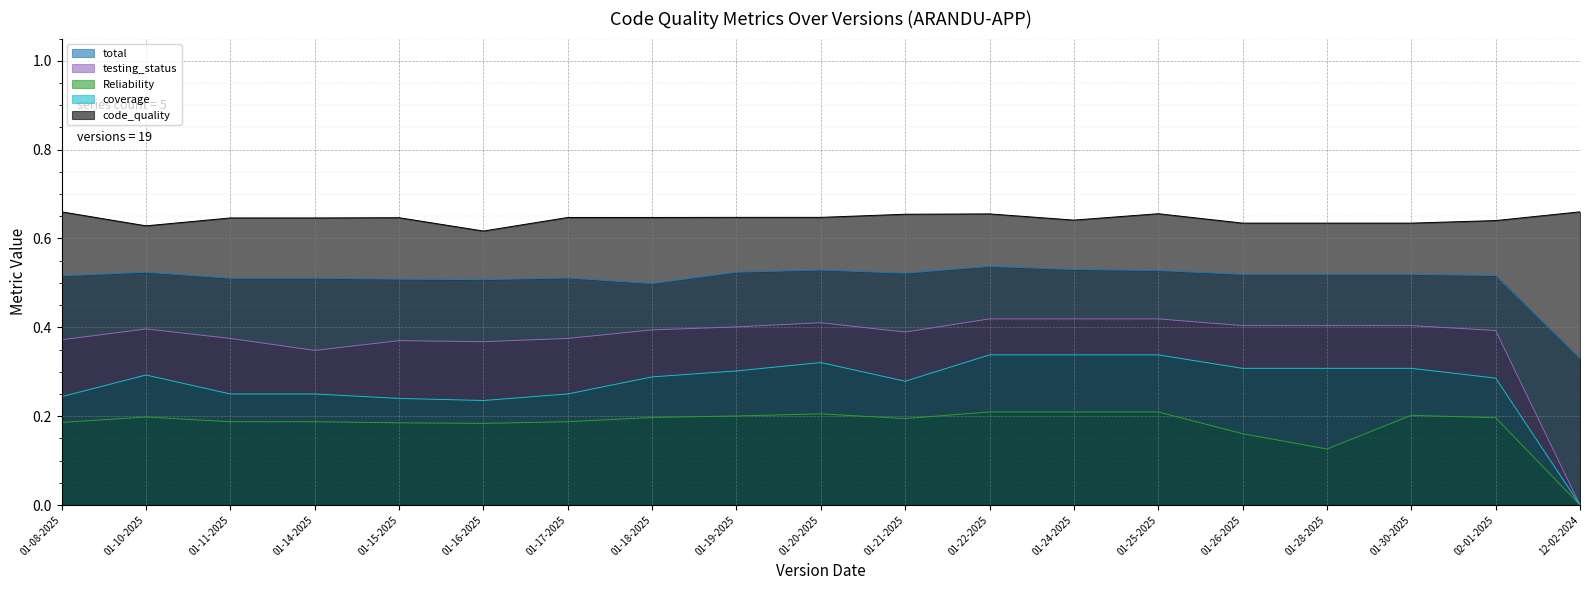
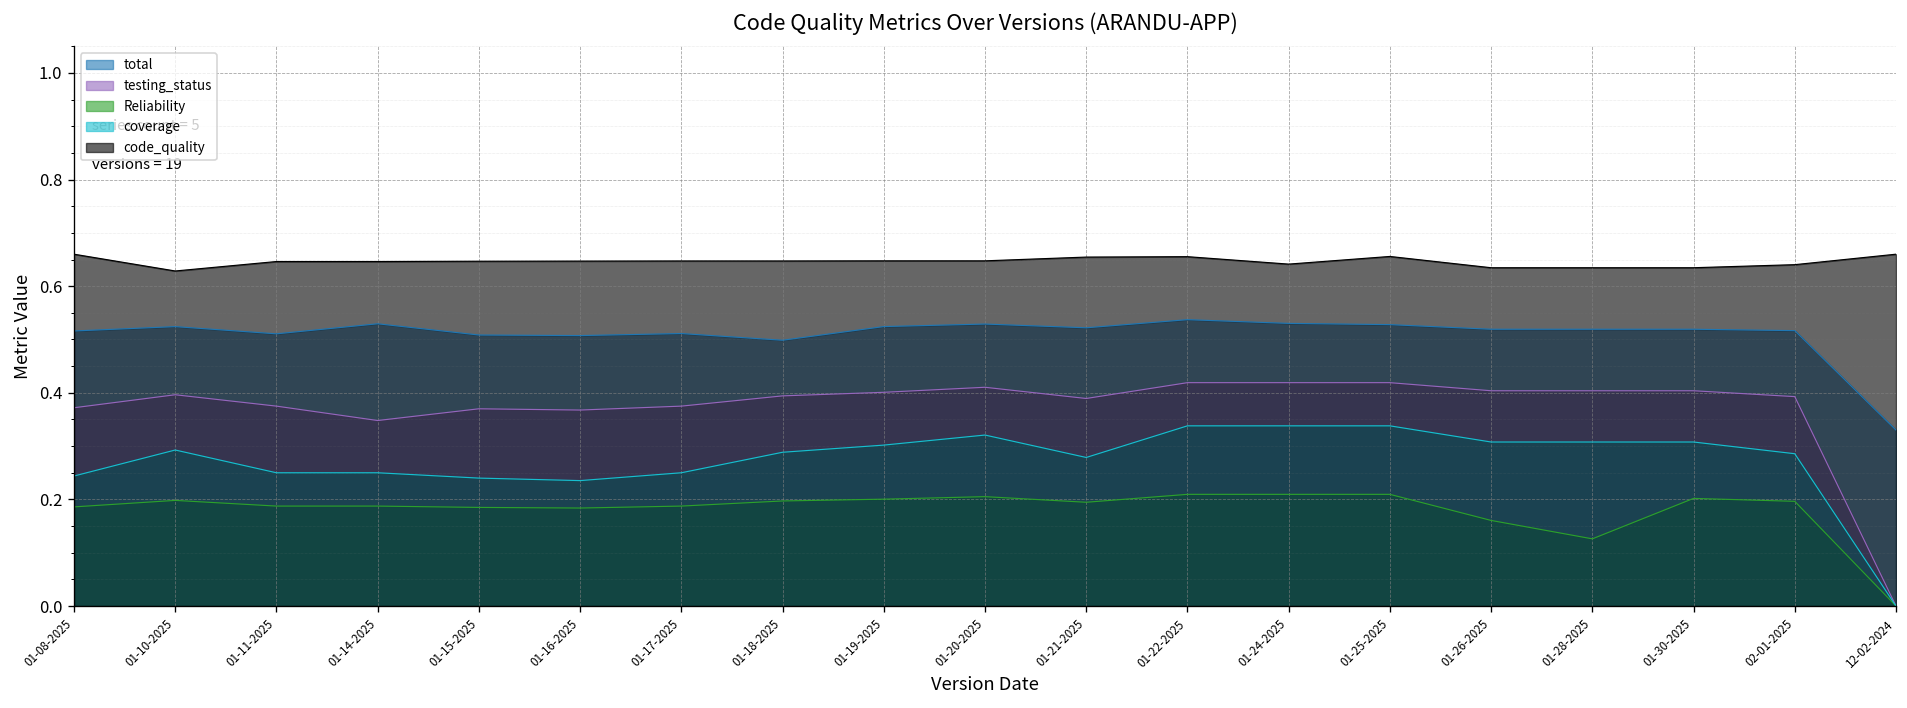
total, 01-14-2025: 0.51 -> 0.53
code_quality, 01-16-2025: 0.62 -> 0.65
